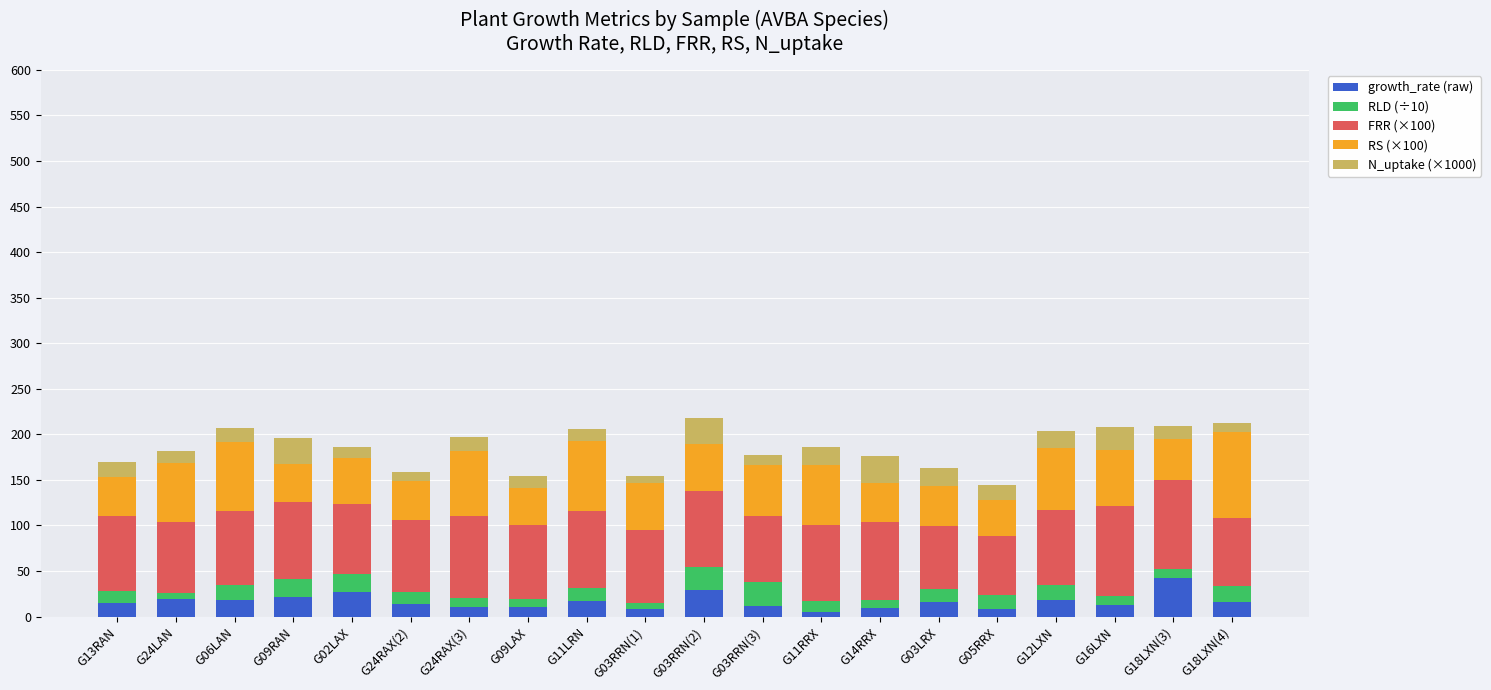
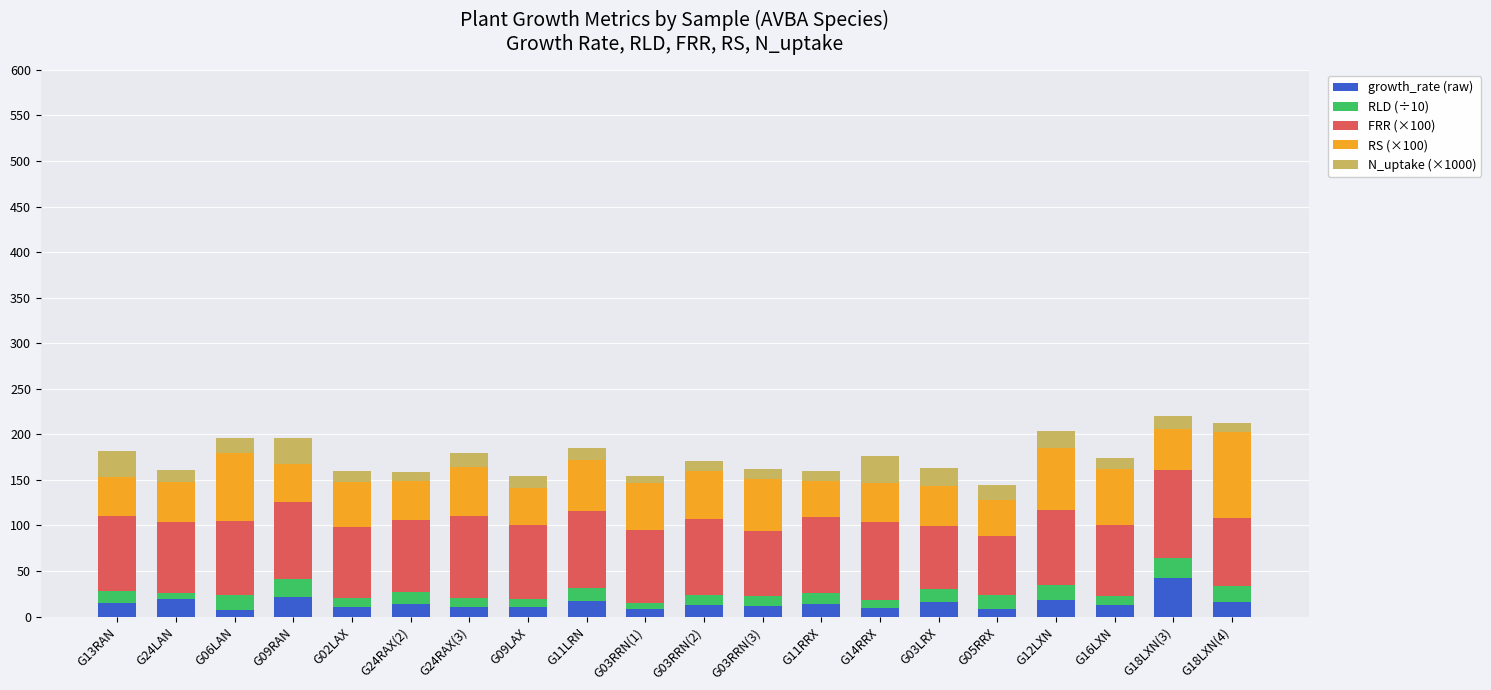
N_uptake (×1000), G13RAN: 20 -> 30
RS (×100), G24LAN: 60 -> 40
growth_rate (raw), G06LAN: 20 -> 10
growth_rate (raw), G02LAX: 30 -> 10
RLD (÷10), G02LAX: 20 -> 10
RS (×100), G24RAX(3): 70 -> 50
RS (×100), G11LRN: 80 -> 60
growth_rate (raw), G03RRN(2): 30 -> 10
RLD (÷10), G03RRN(2): 20 -> 10
N_uptake (×1000), G03RRN(2): 30 -> 10
RLD (÷10), G03RRN(3): 30 -> 10
growth_rate (raw), G11RRX: 5 -> 14
RS (×100), G11RRX: 70 -> 40
N_uptake (×1000), G11RRX: 20 -> 10
FRR (×100), G16LXN: 100 -> 80
N_uptake (×1000), G16LXN: 20 -> 10
RLD (÷10), G18LXN(3): 10 -> 20
